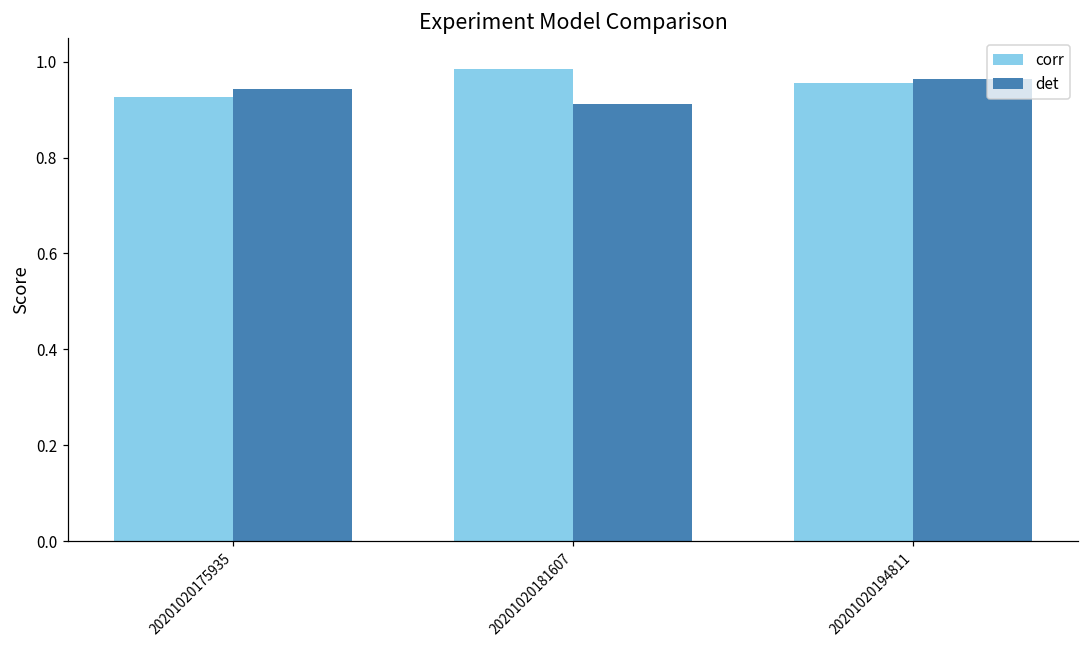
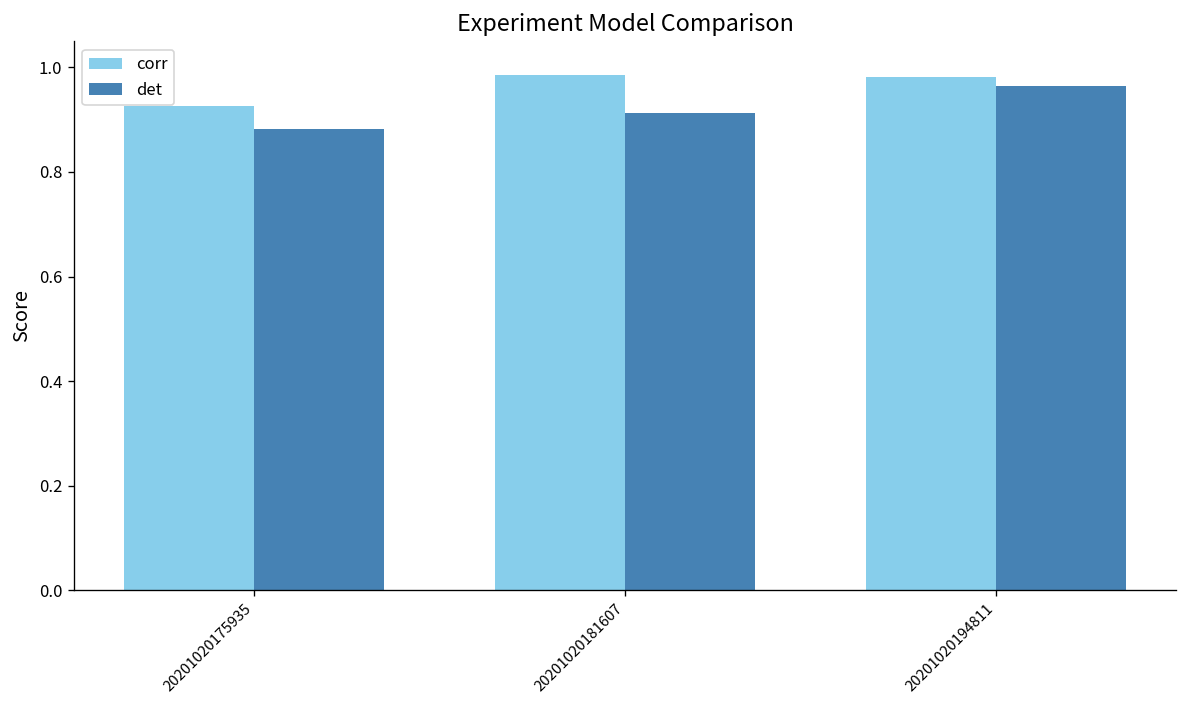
det, 20201020175935: 0.94 -> 0.88
corr, 20201020194811: 0.96 -> 0.98
